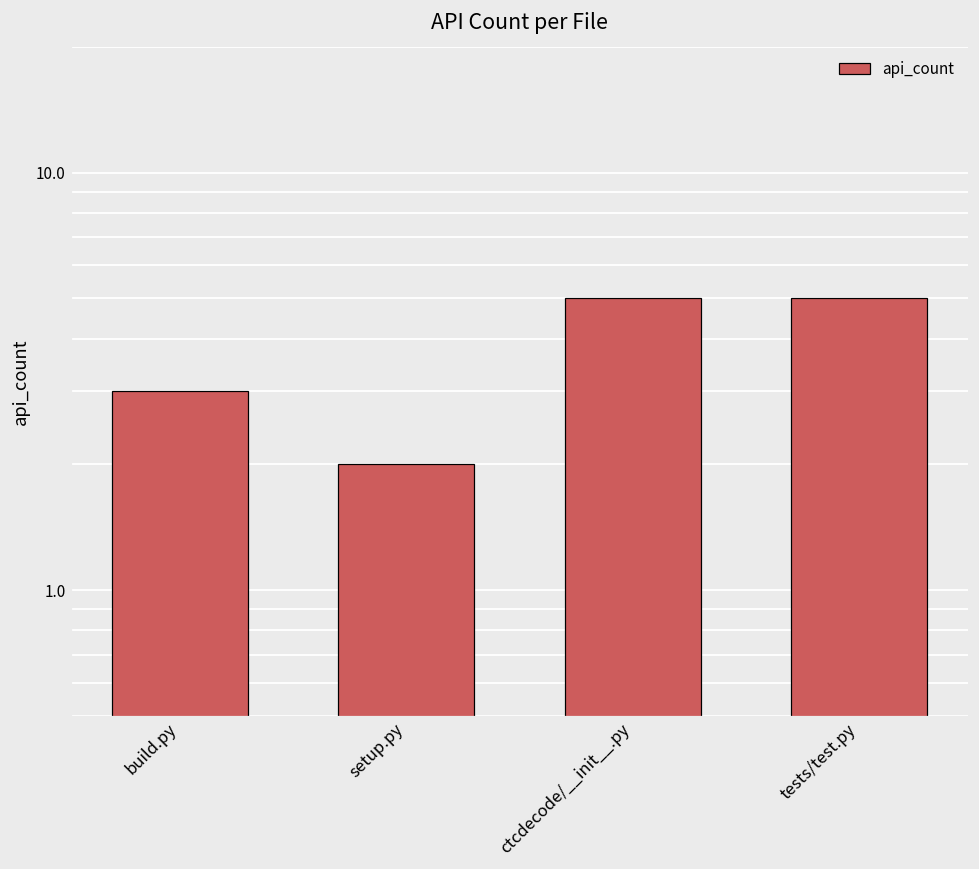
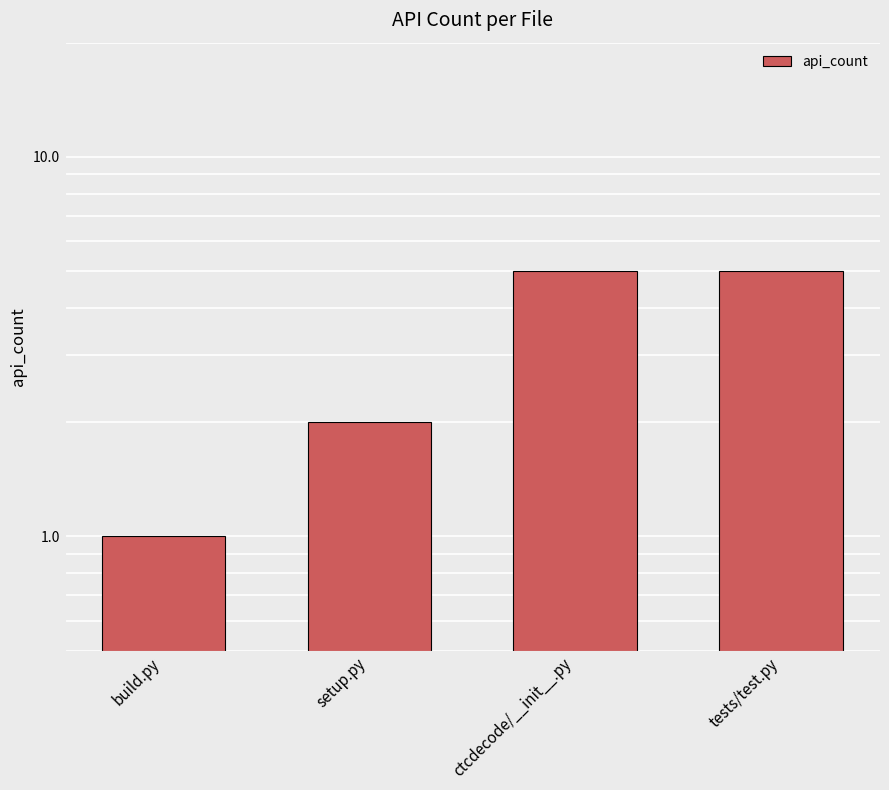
build.py: 3 -> 1
